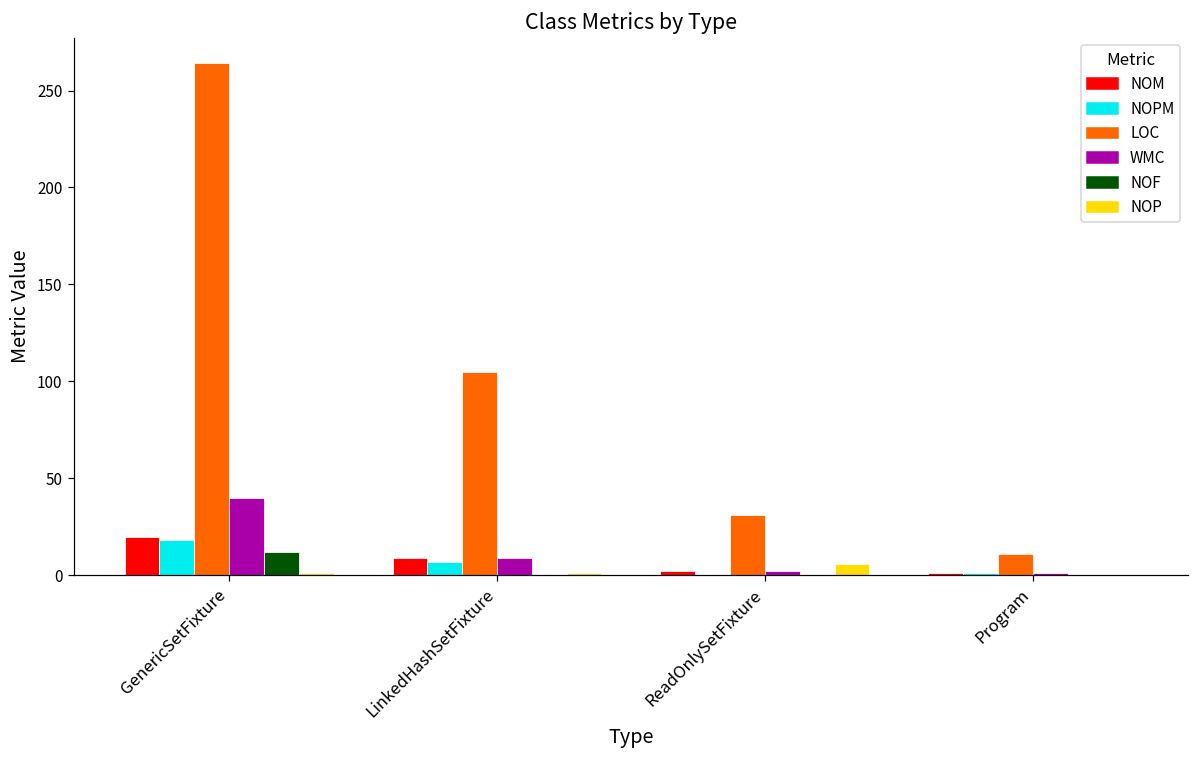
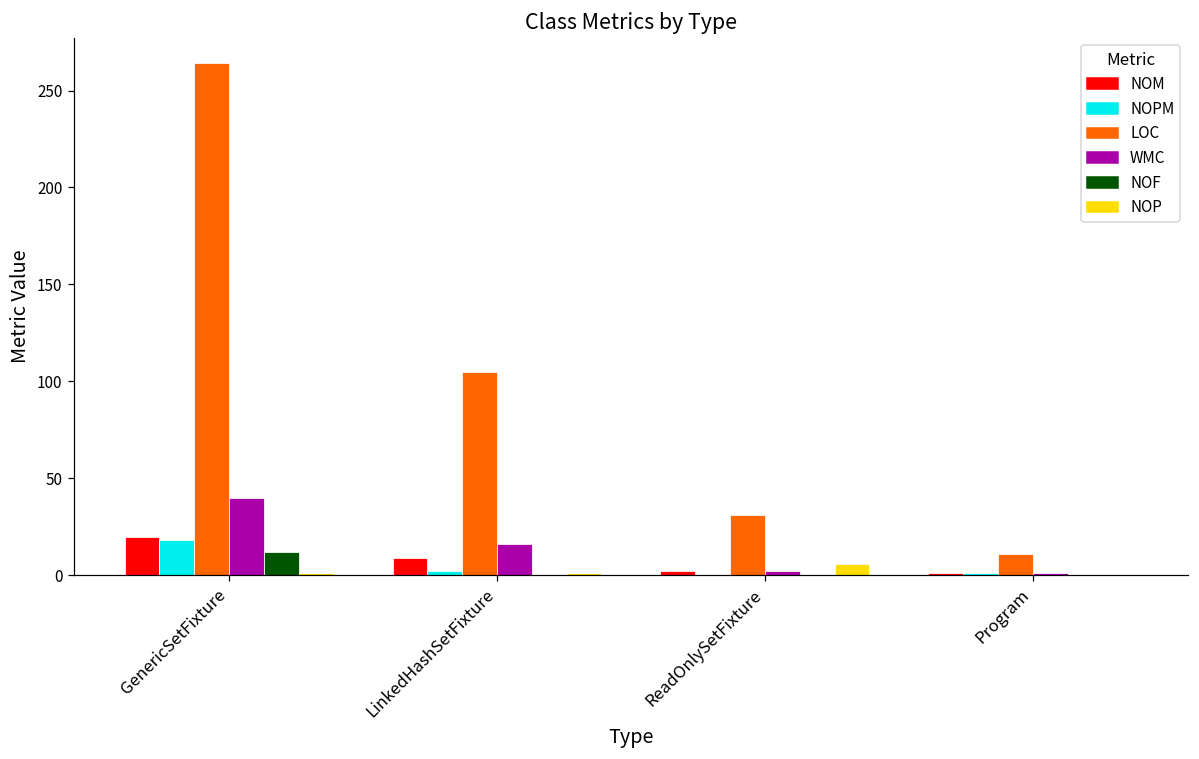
NOPM, LinkedHashSetFixture: 7 -> 2
WMC, LinkedHashSetFixture: 9 -> 16
